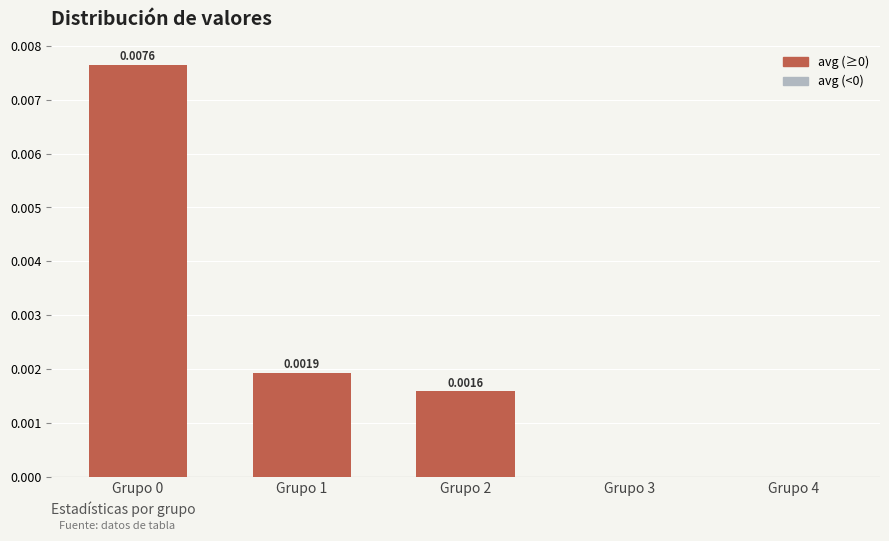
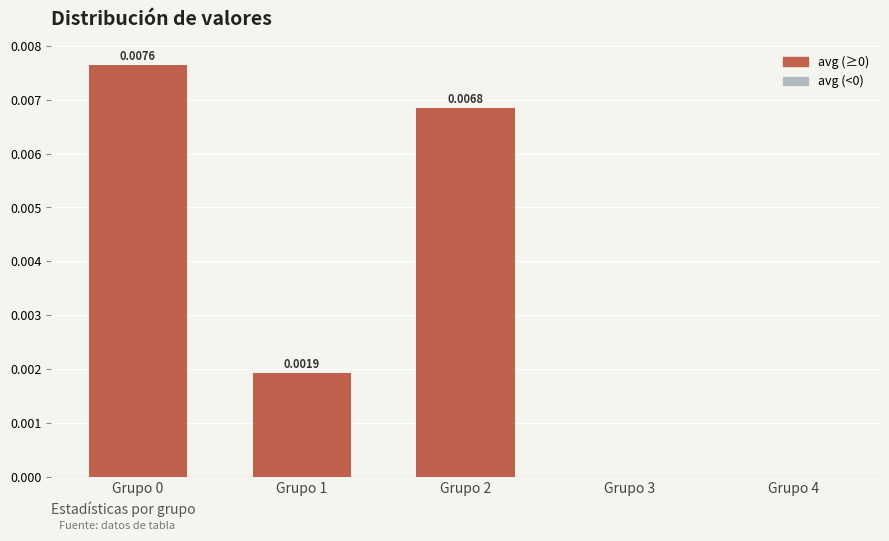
Grupo 2: 0.0016 -> 0.0068
